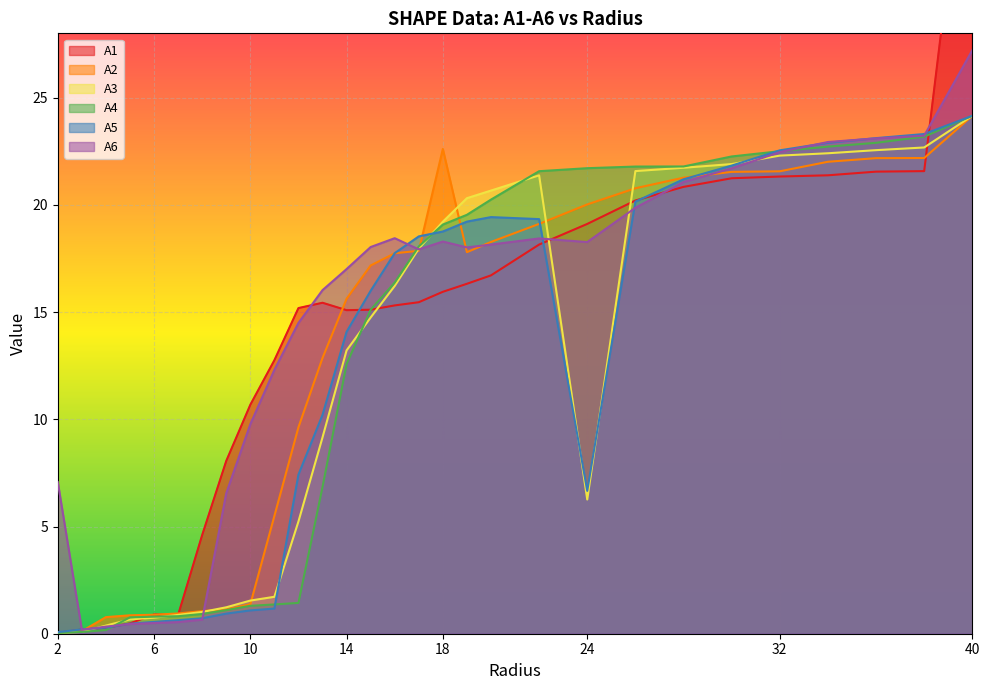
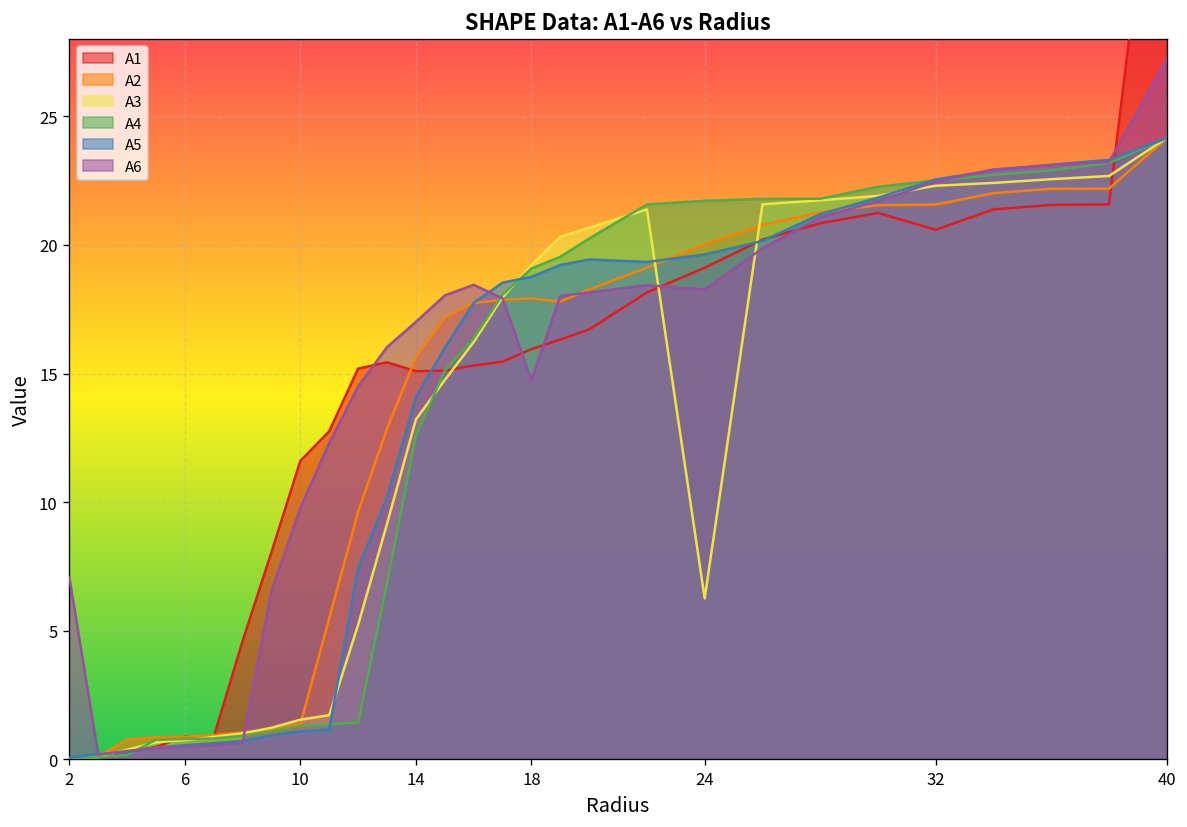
A1, 10: 10.7 -> 11.6
A2, 18: 22.6 -> 17.9
A6, 18: 18.3 -> 14.7
A5, 24: 6.7 -> 19.6
A1, 32: 21.3 -> 20.6
